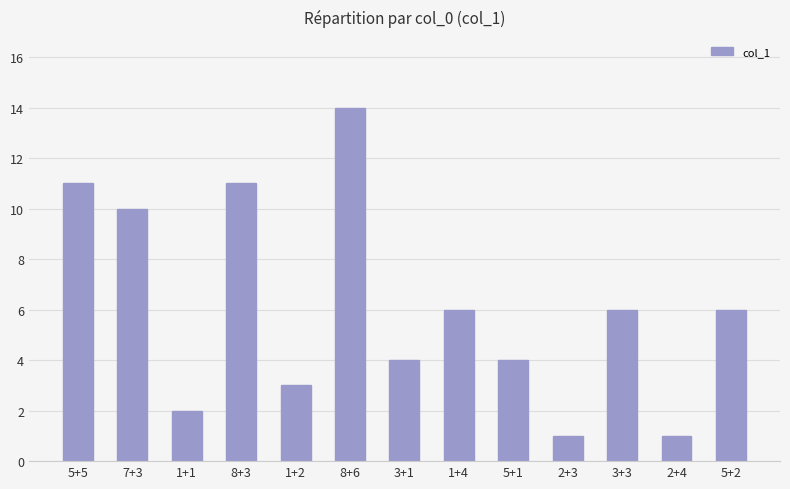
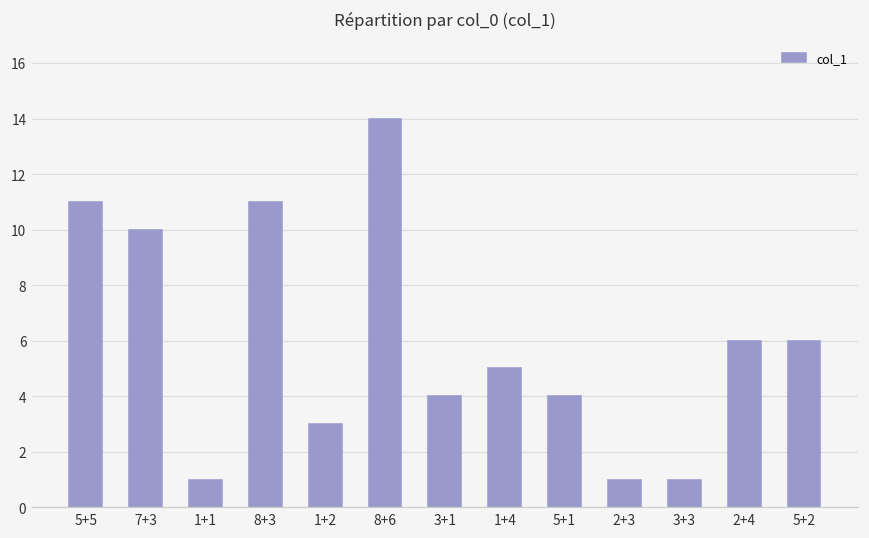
1+1: 2 -> 1
1+4: 6 -> 5
3+3: 6 -> 1
2+4: 1 -> 6
